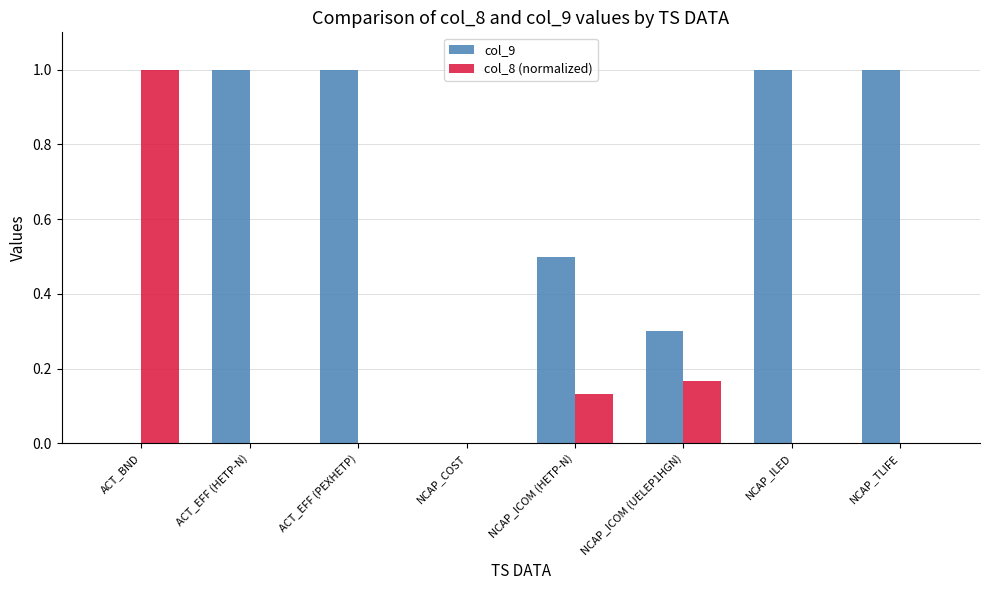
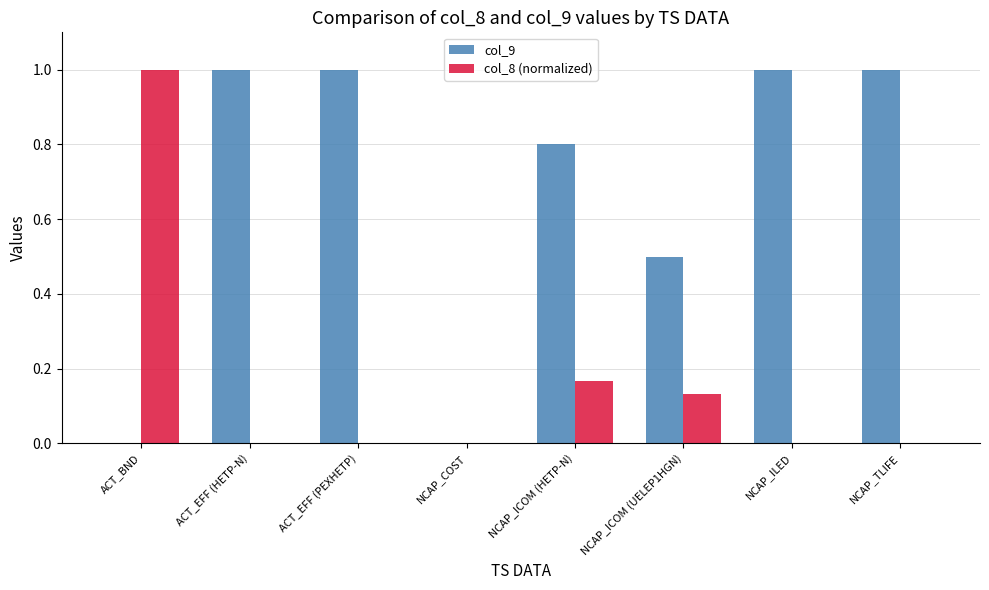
col_9, NCAP_ICOM (HETP-N): 0.5 -> 0.8
col_8 (normalized), NCAP_ICOM (HETP-N): 0.13 -> 0.17
col_9, NCAP_ICOM (UELEP1HGN): 0.3 -> 0.5
col_8 (normalized), NCAP_ICOM (UELEP1HGN): 0.17 -> 0.13
